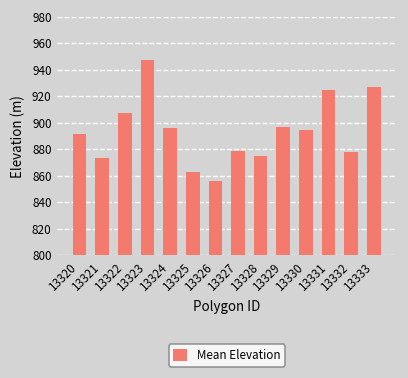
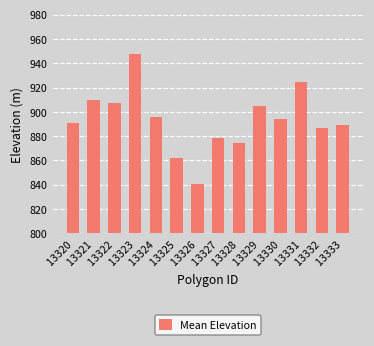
13321: 873 -> 910
13326: 856 -> 840
13329: 897 -> 905
13332: 878 -> 887
13333: 927 -> 889
